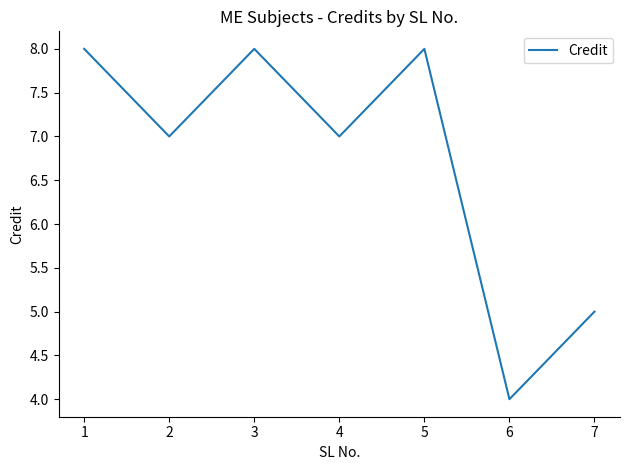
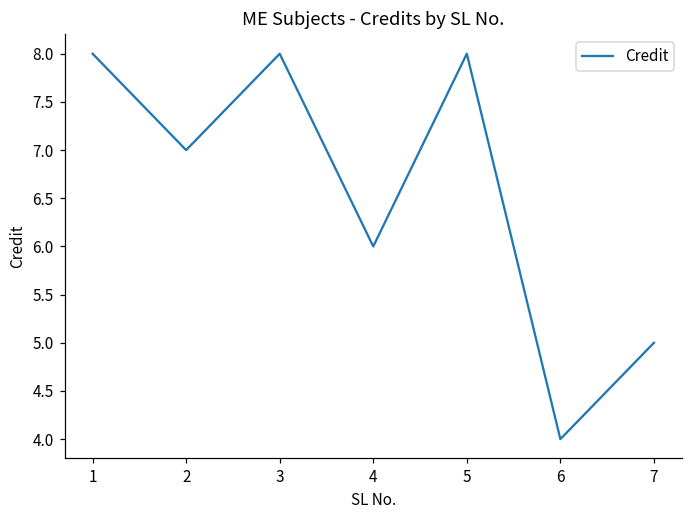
4: 7 -> 6
